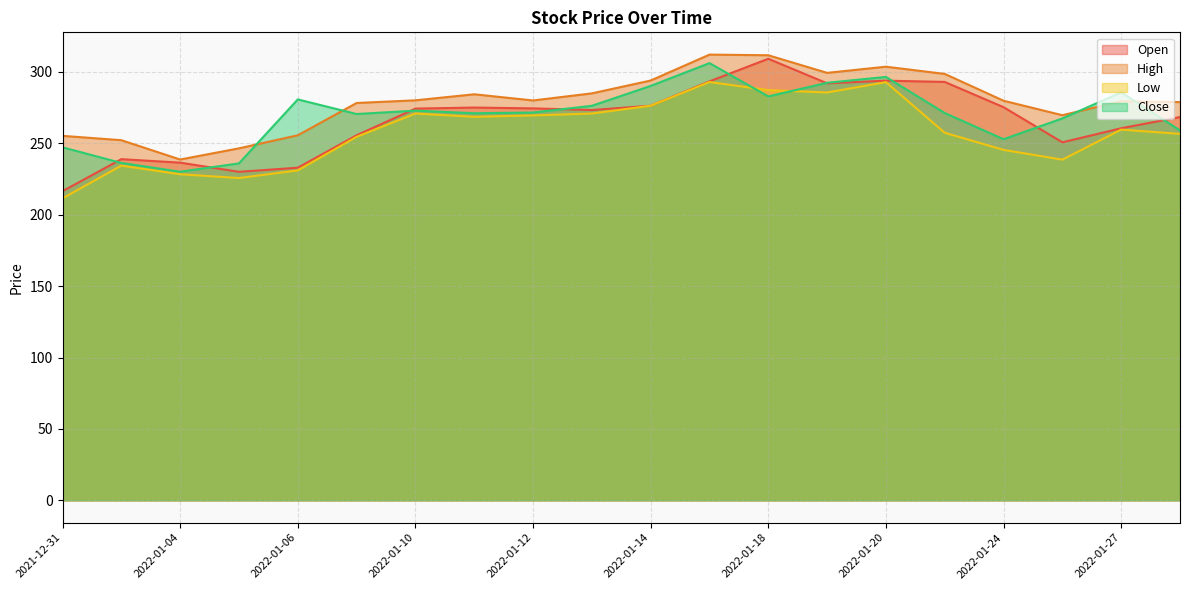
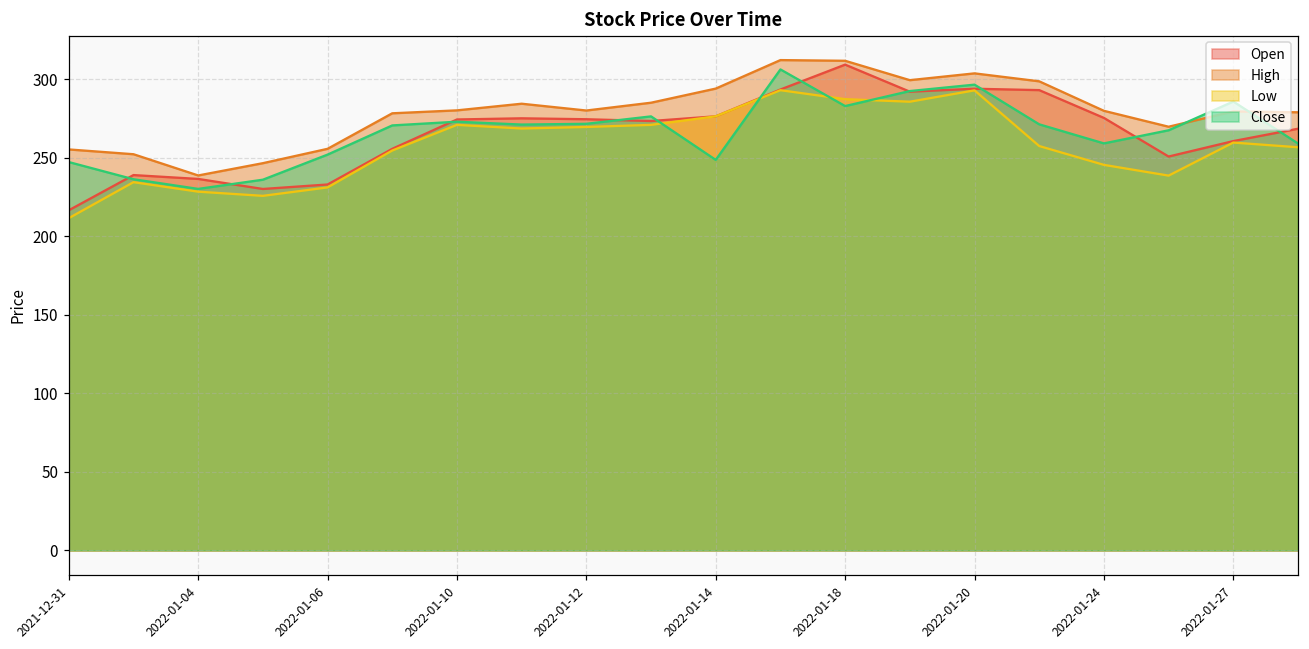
Close, 2022-01-06: 281 -> 252
Close, 2022-01-14: 290 -> 249
Close, 2022-01-24: 253 -> 259
